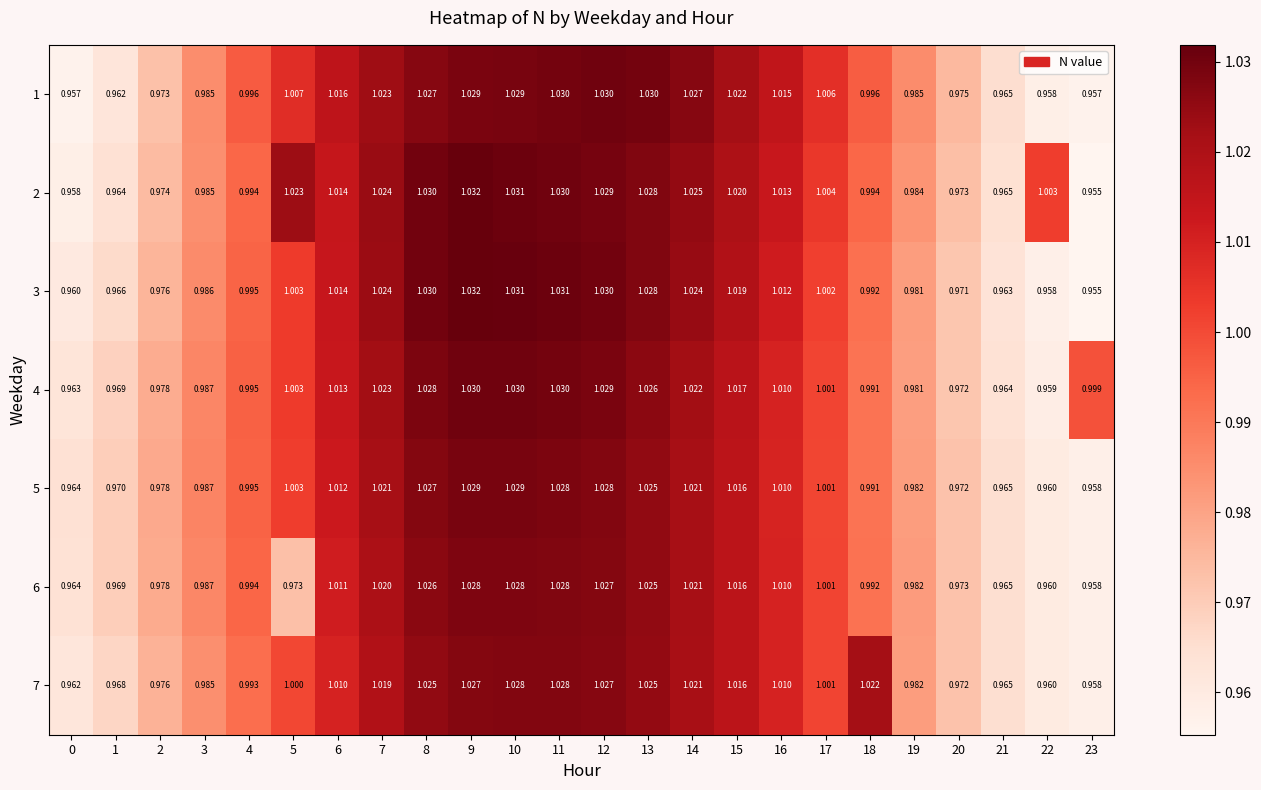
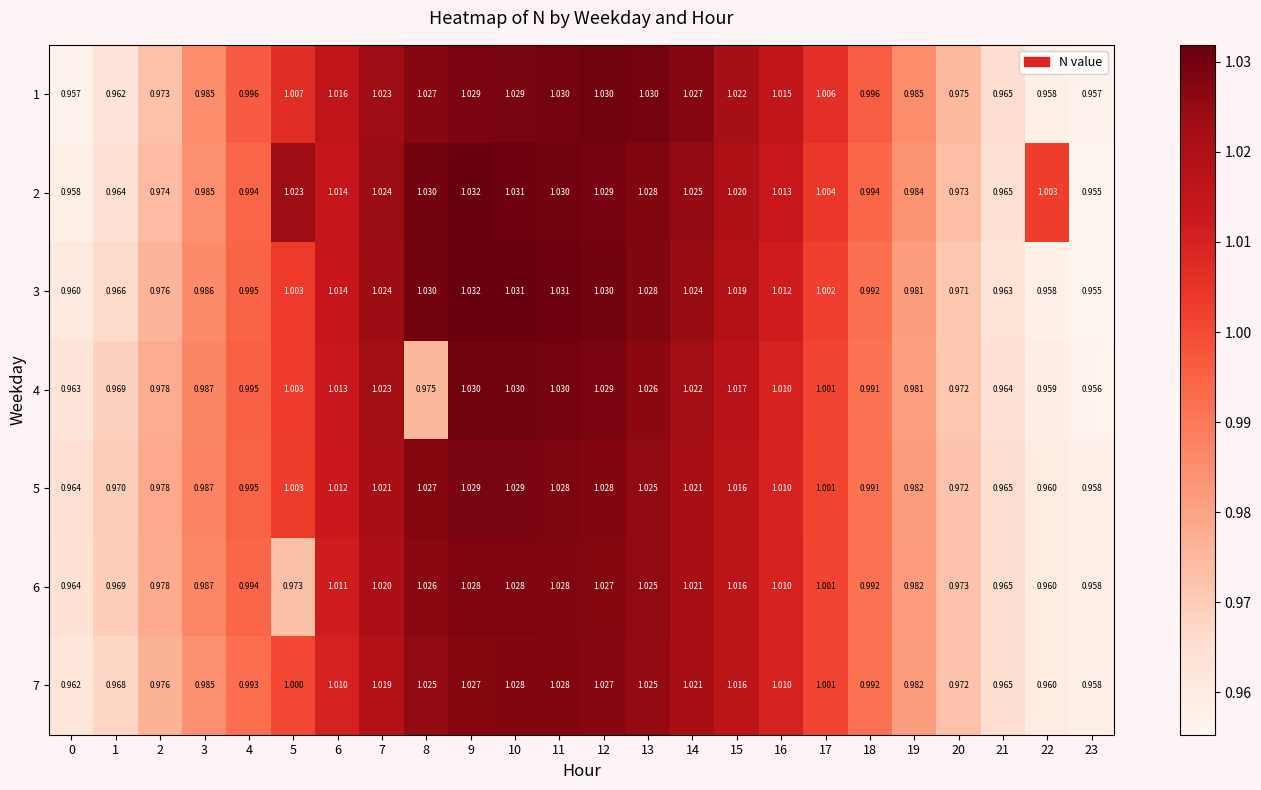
4, 8: 1.028 -> 0.975
4, 23: 0.999 -> 0.956
7, 18: 1.022 -> 0.992
